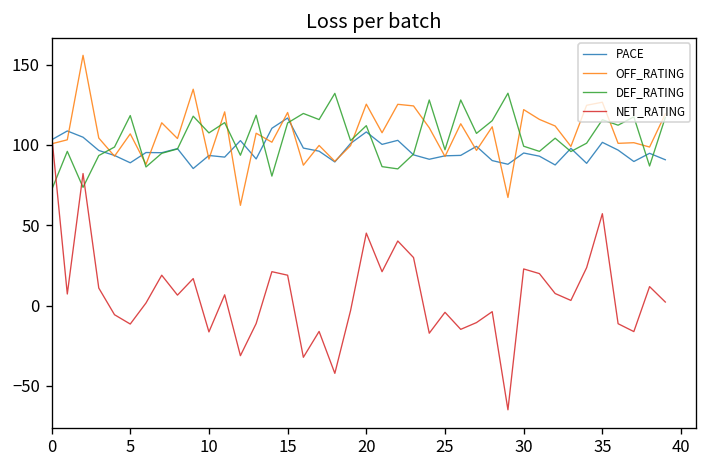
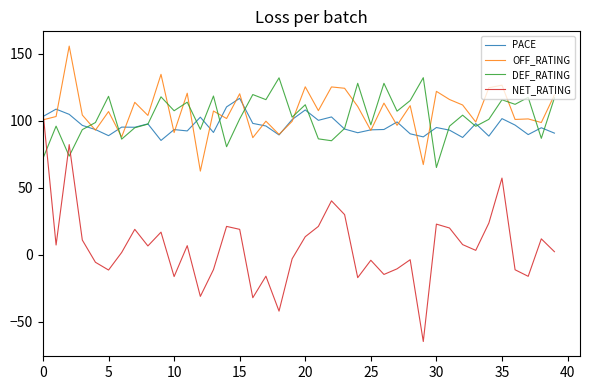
DEF_RATING, 15: 114 -> 101
NET_RATING, 20: 45 -> 13
DEF_RATING, 30: 99 -> 65
